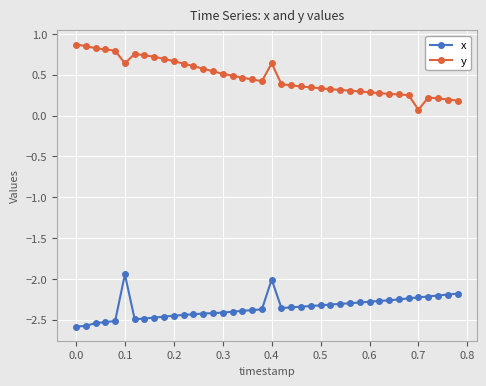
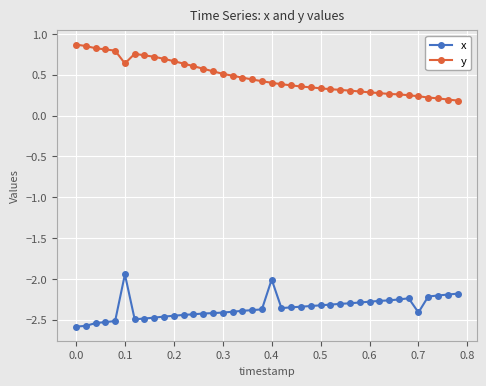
y, 0.4: 0.6 -> 0.4
x, 0.7: -2.2 -> -2.4
y, 0.7: 0.1 -> 0.2
